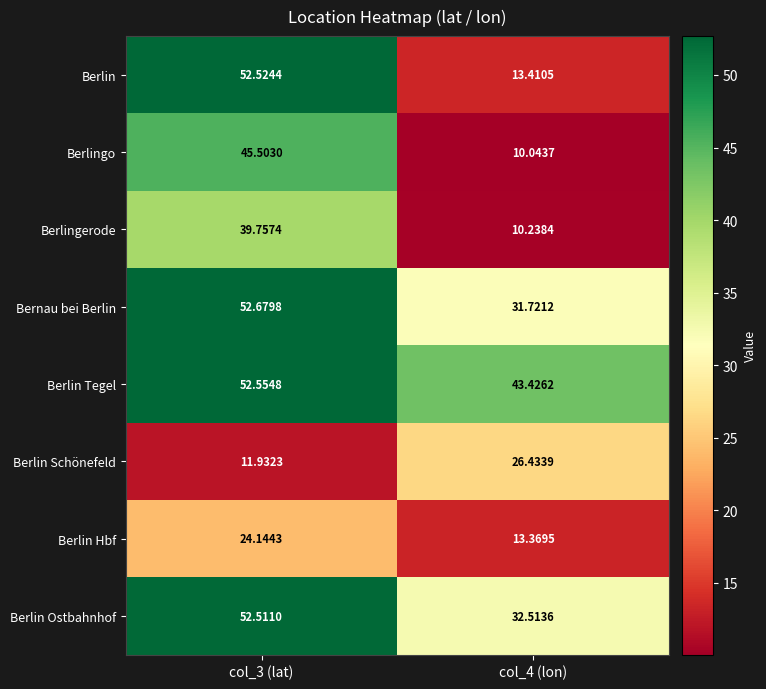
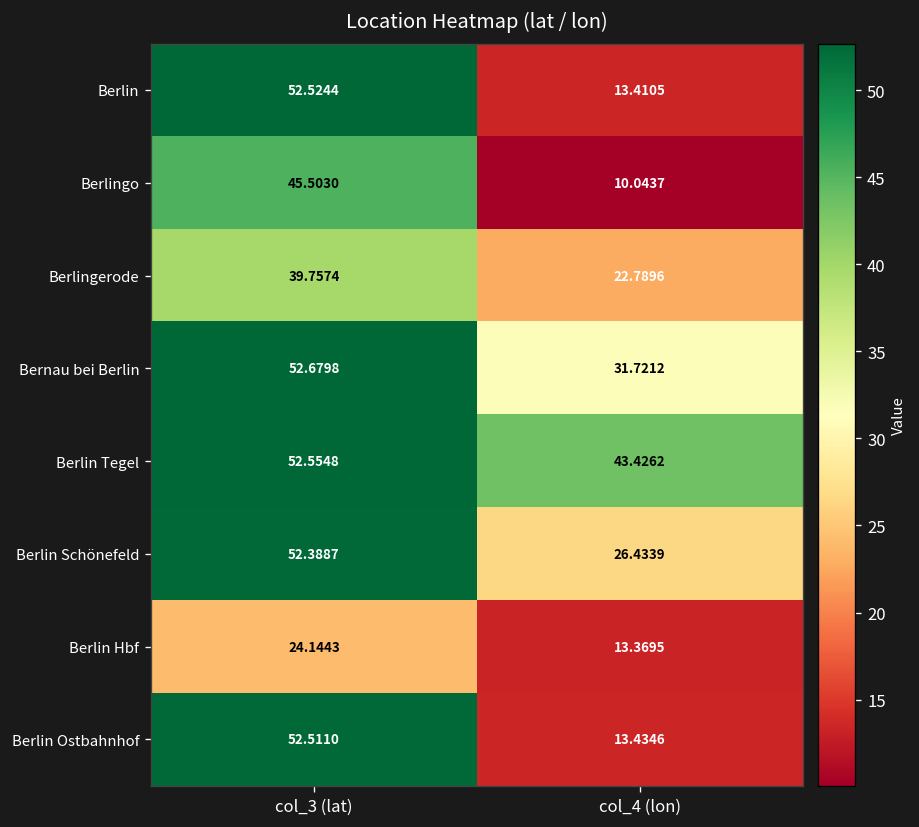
Berlingerode, col_4 (lon): 10.2384 -> 22.7896
Berlin Schönefeld, col_3 (lat): 11.9323 -> 52.3887
Berlin Ostbahnhof, col_4 (lon): 32.5136 -> 13.4346
